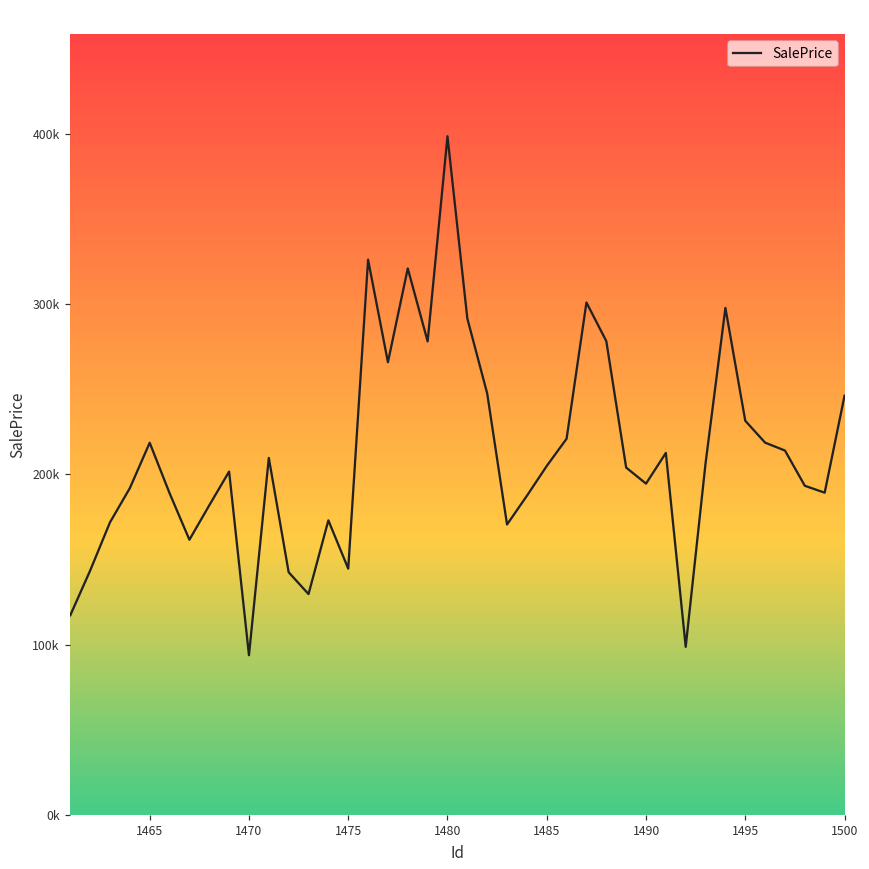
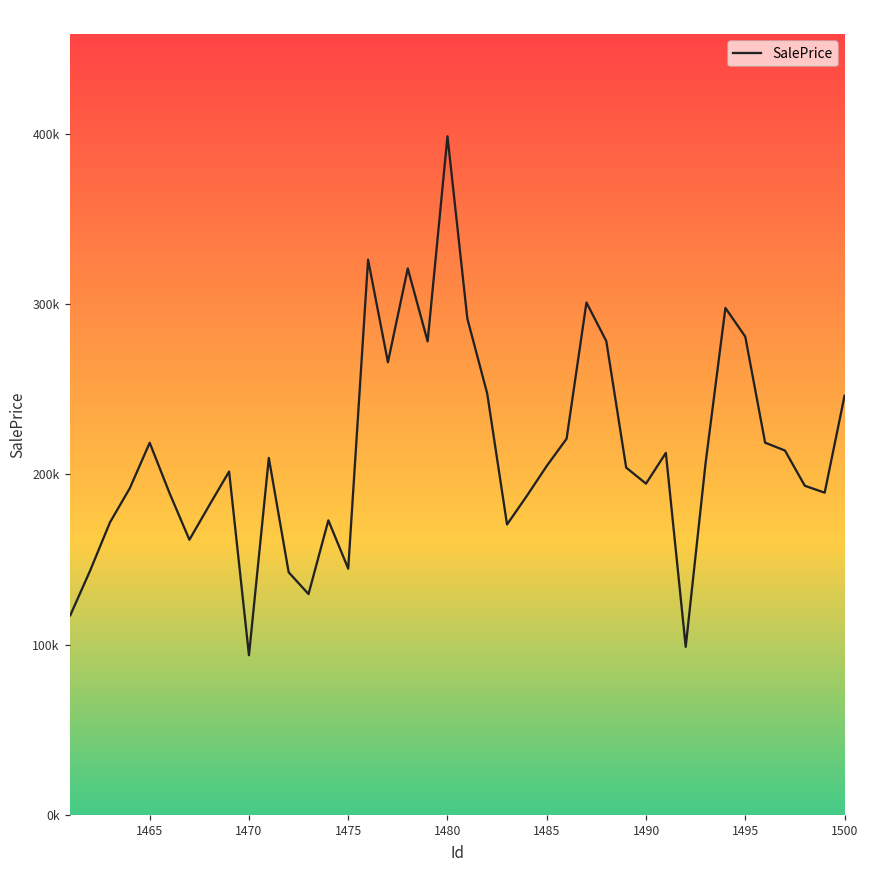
1495: 231000 -> 281000
